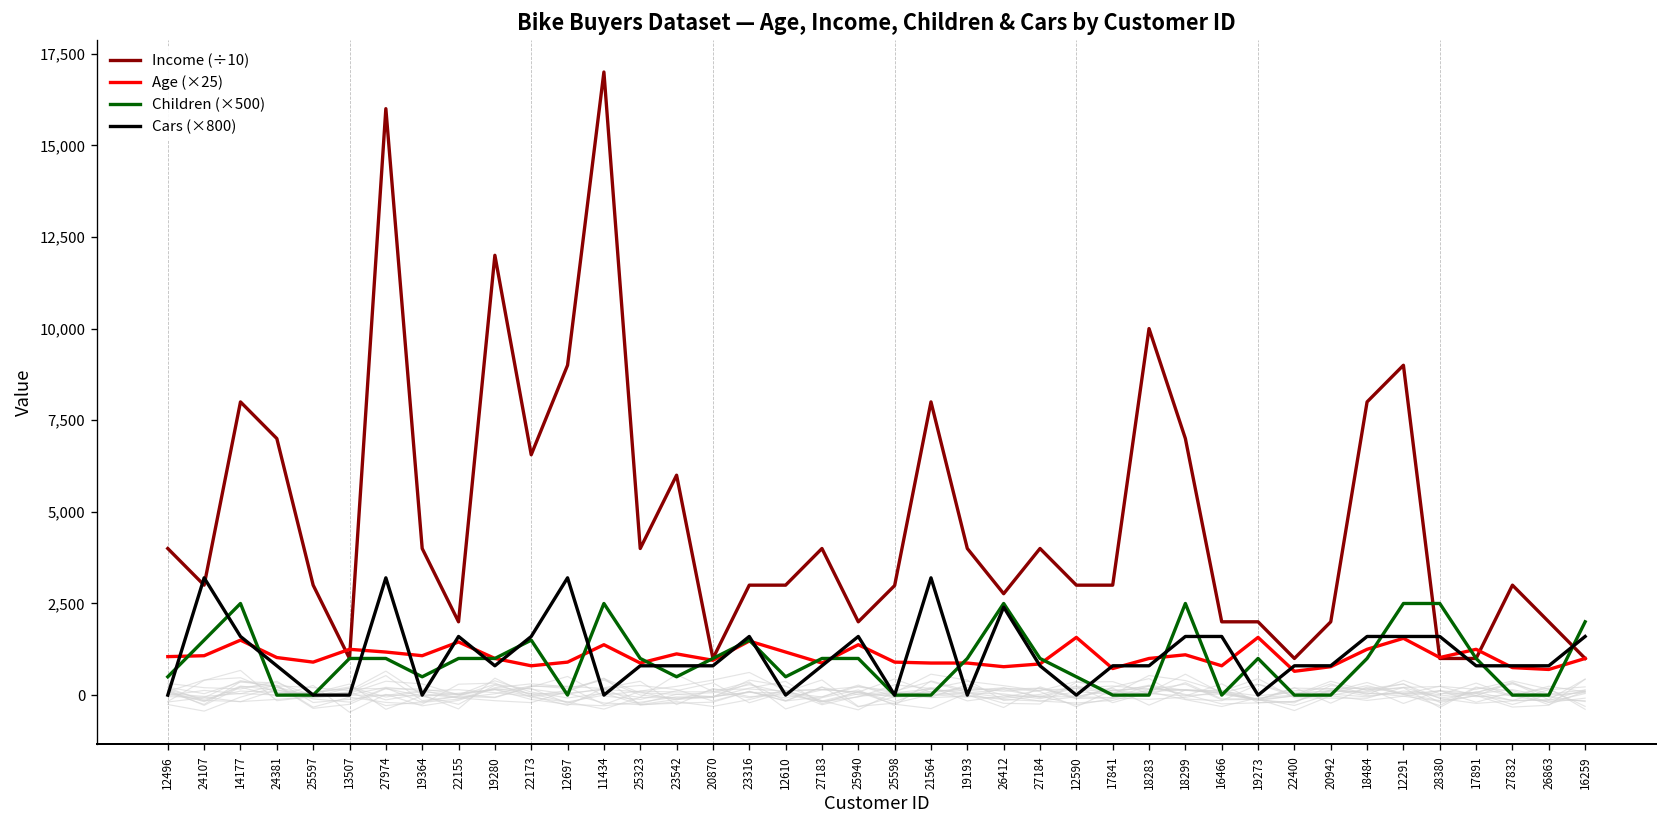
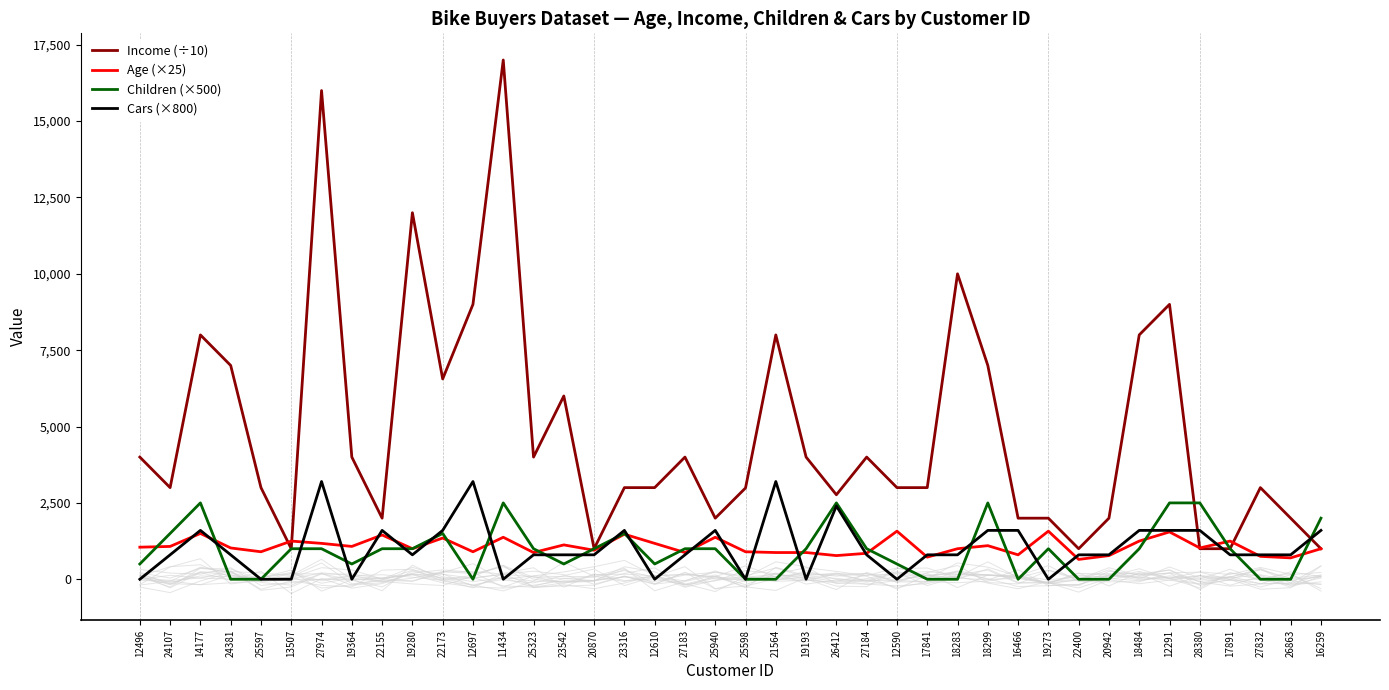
Cars (×800), 24107: 3,200 -> 800
Age (×25), 22173: 800 -> 1,400
